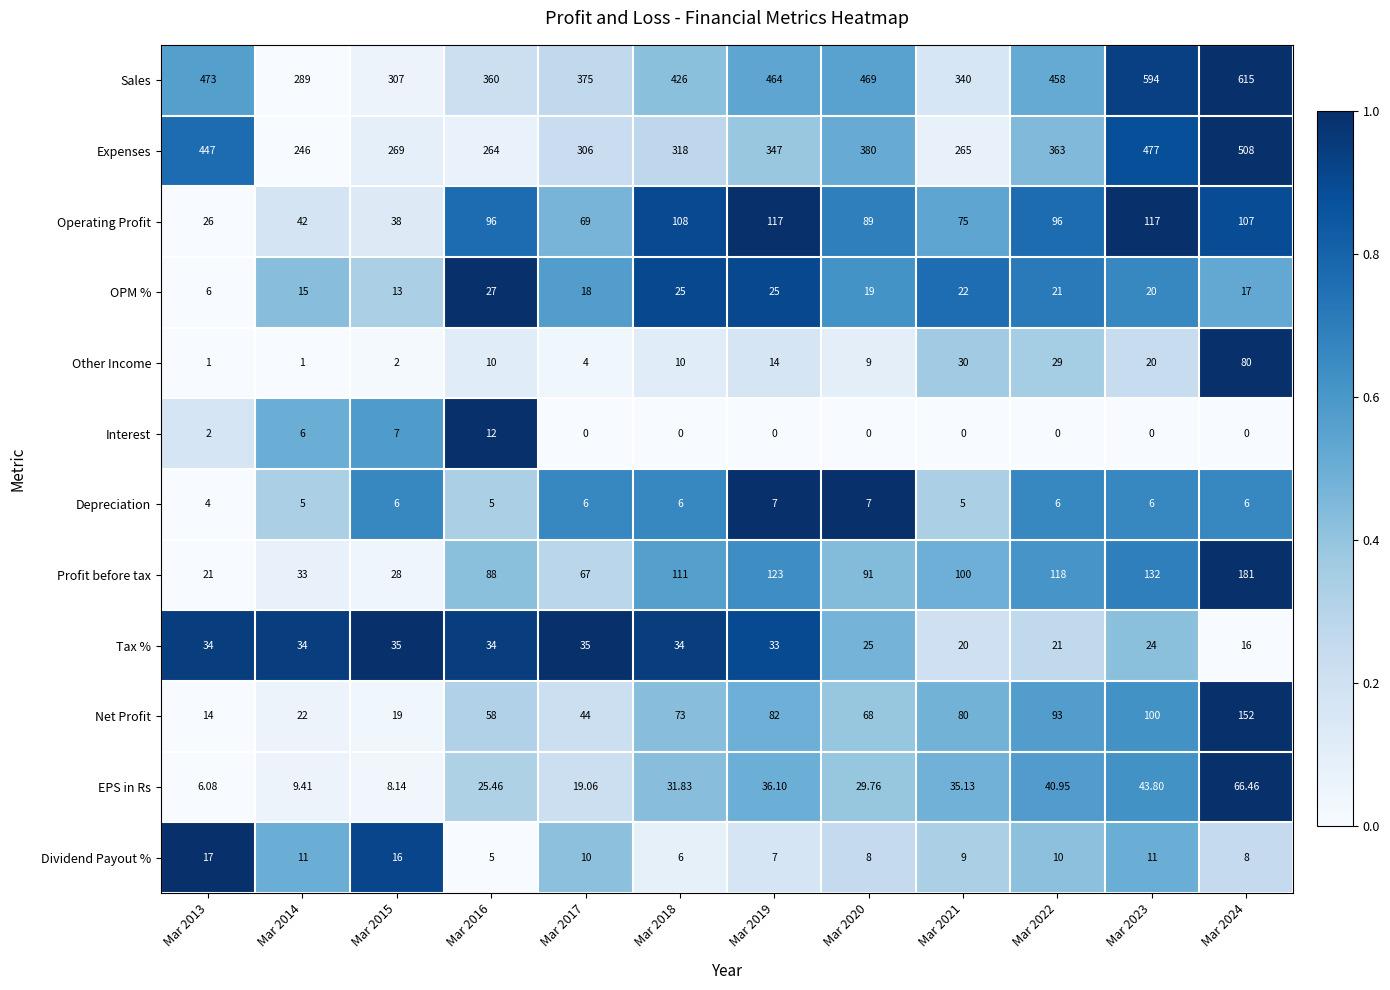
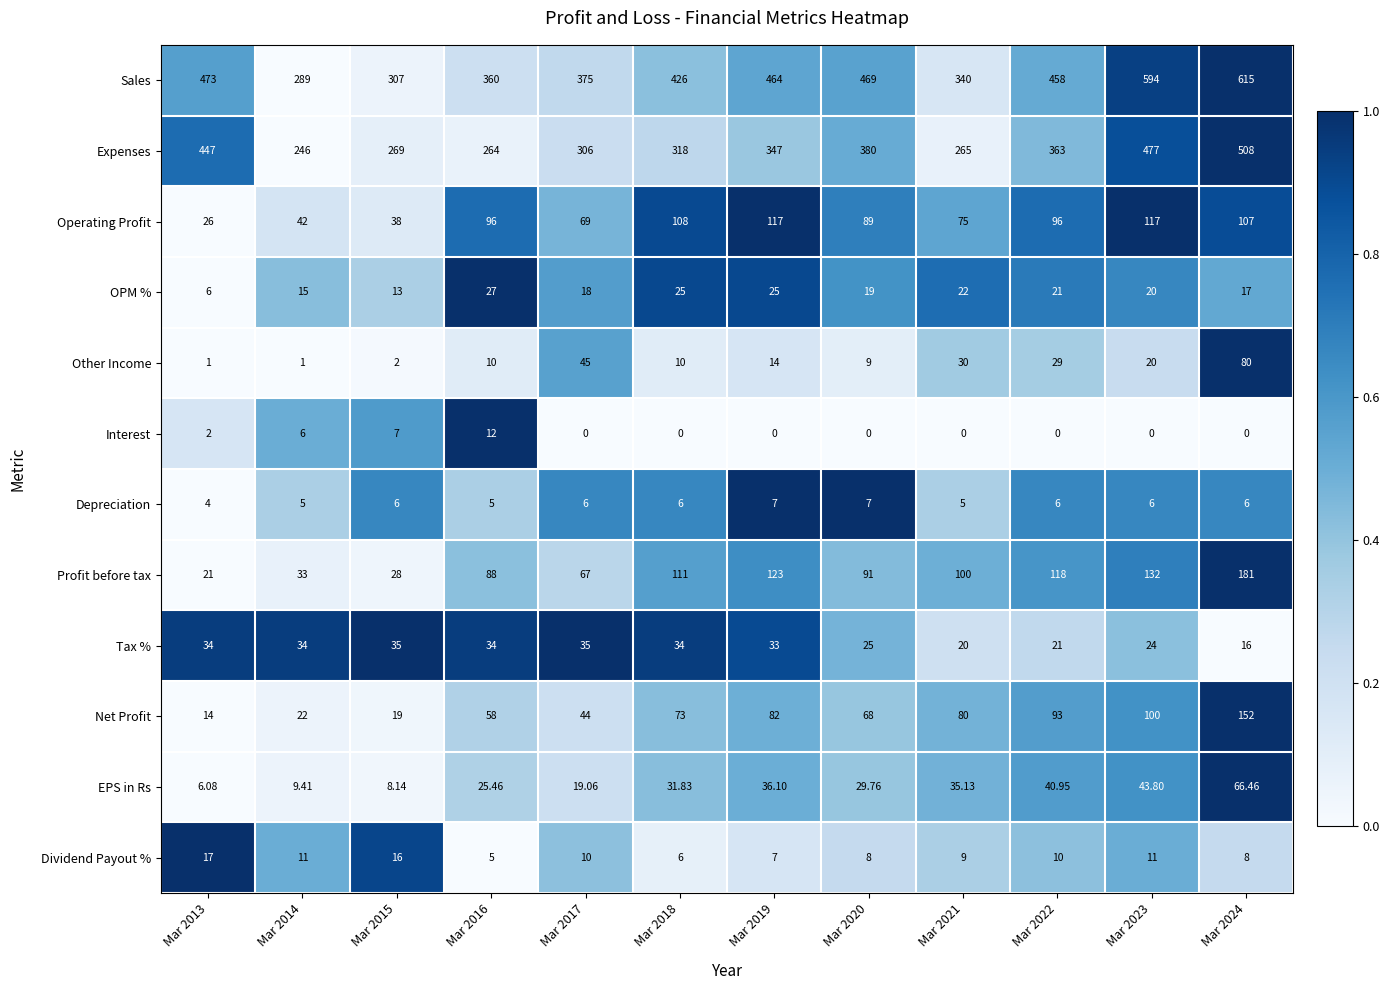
Other Income, Mar 2017: 4 -> 45
